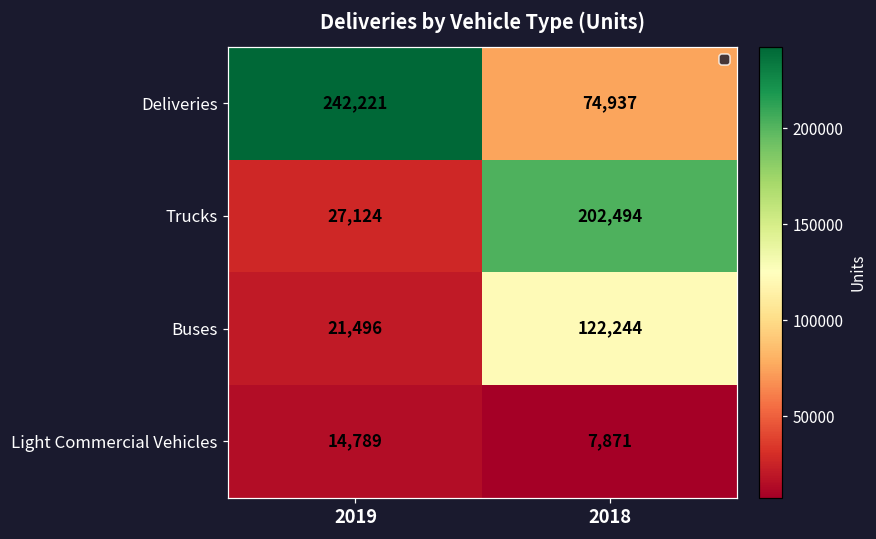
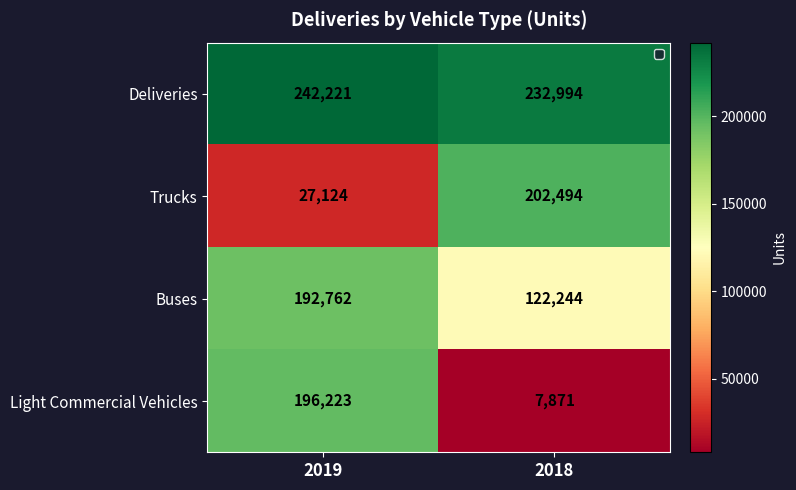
Deliveries, 2018: 74,937 -> 232,994
Buses, 2019: 21,496 -> 192,762
Light Commercial Vehicles, 2019: 14,789 -> 196,223
